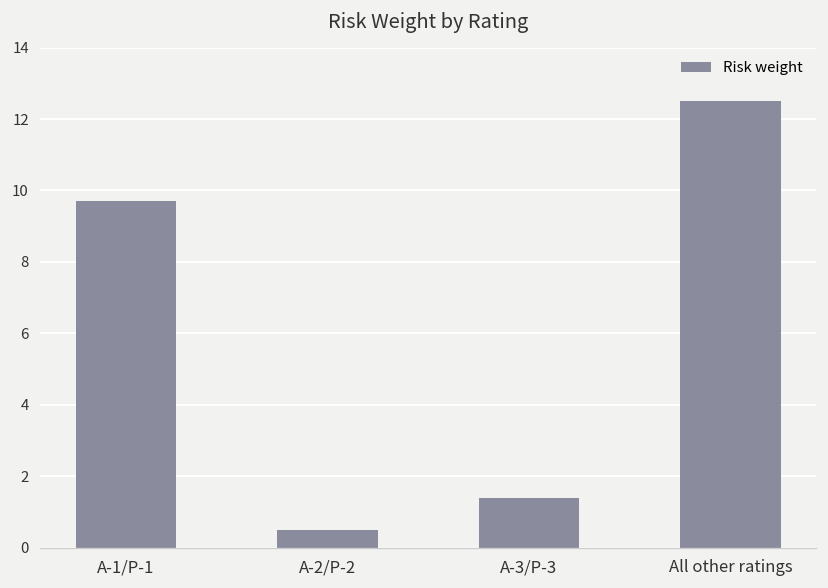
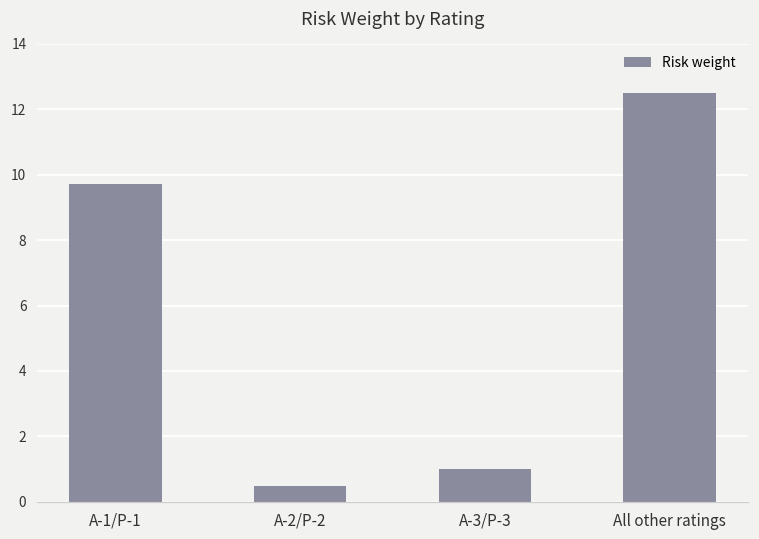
A-3/P-3: 1.4 -> 1.0
